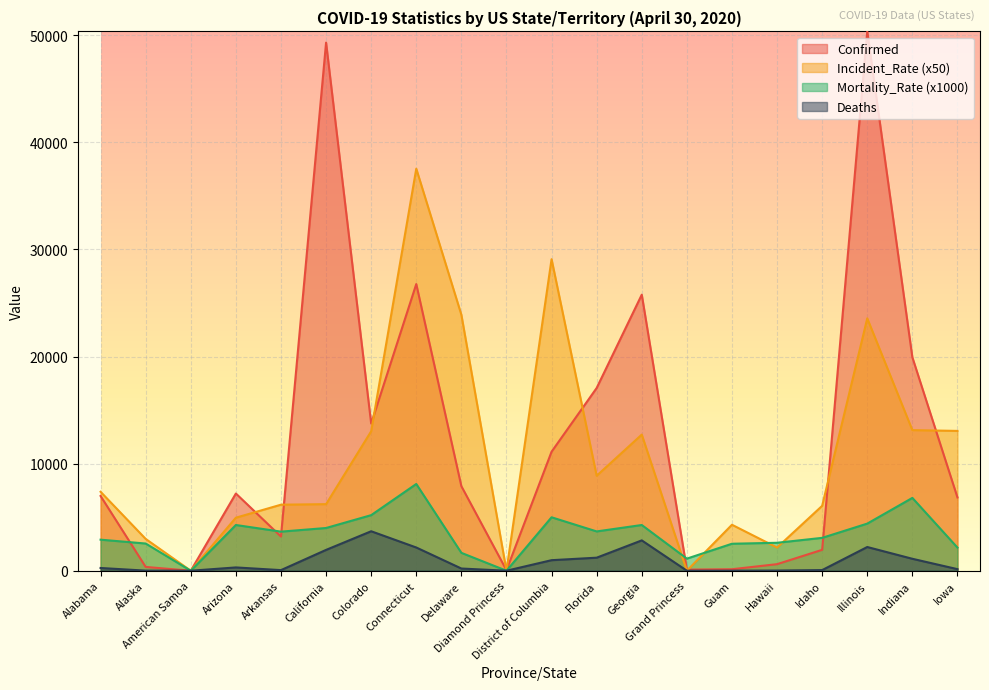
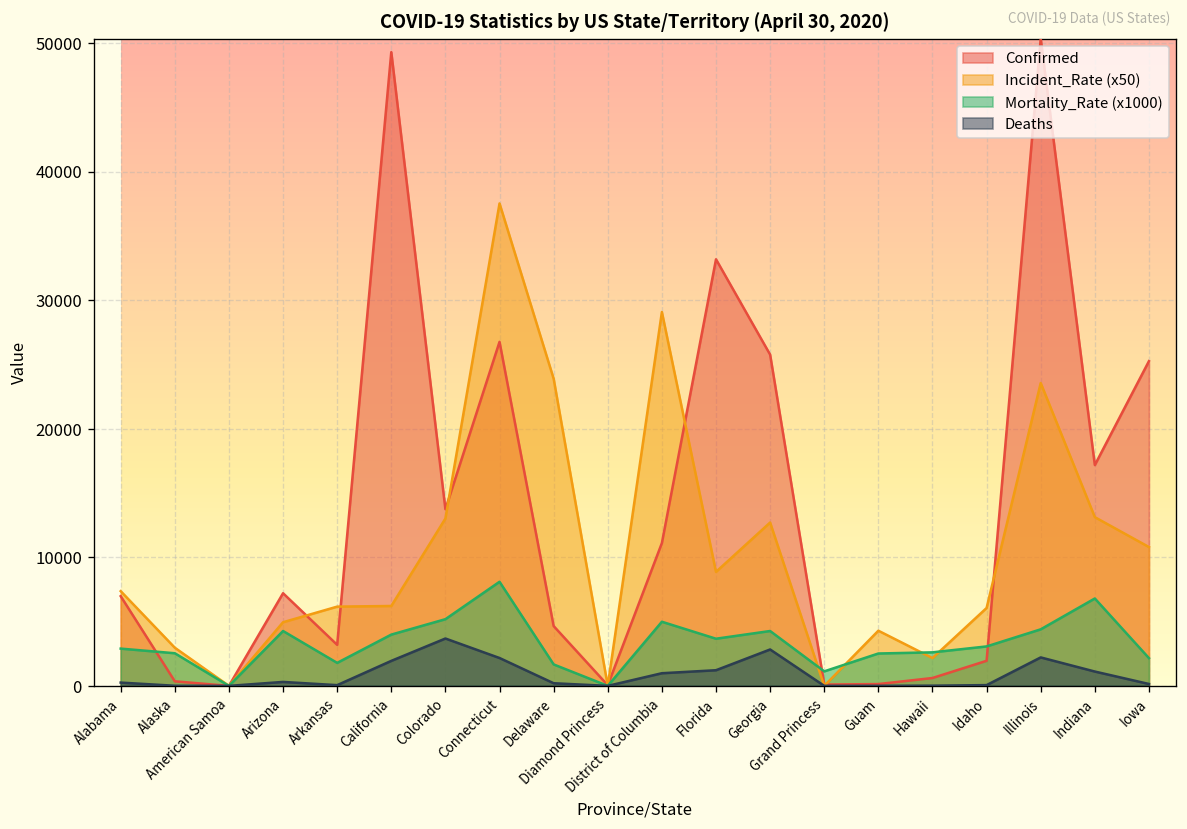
Mortality_Rate (x1000), Arkansas: 3700 -> 1800
Confirmed, Delaware: 7900 -> 4700
Confirmed, Florida: 17100 -> 33200
Confirmed, Indiana: 19900 -> 17200
Confirmed, Iowa: 6800 -> 25300
Incident_Rate (x50), Iowa: 13100 -> 10800
